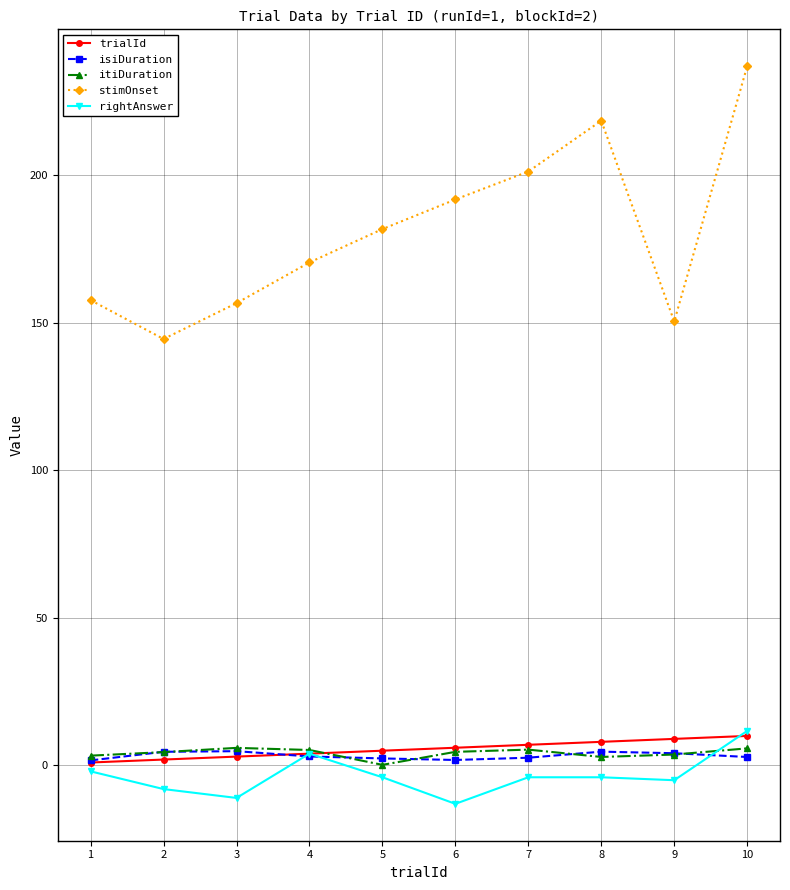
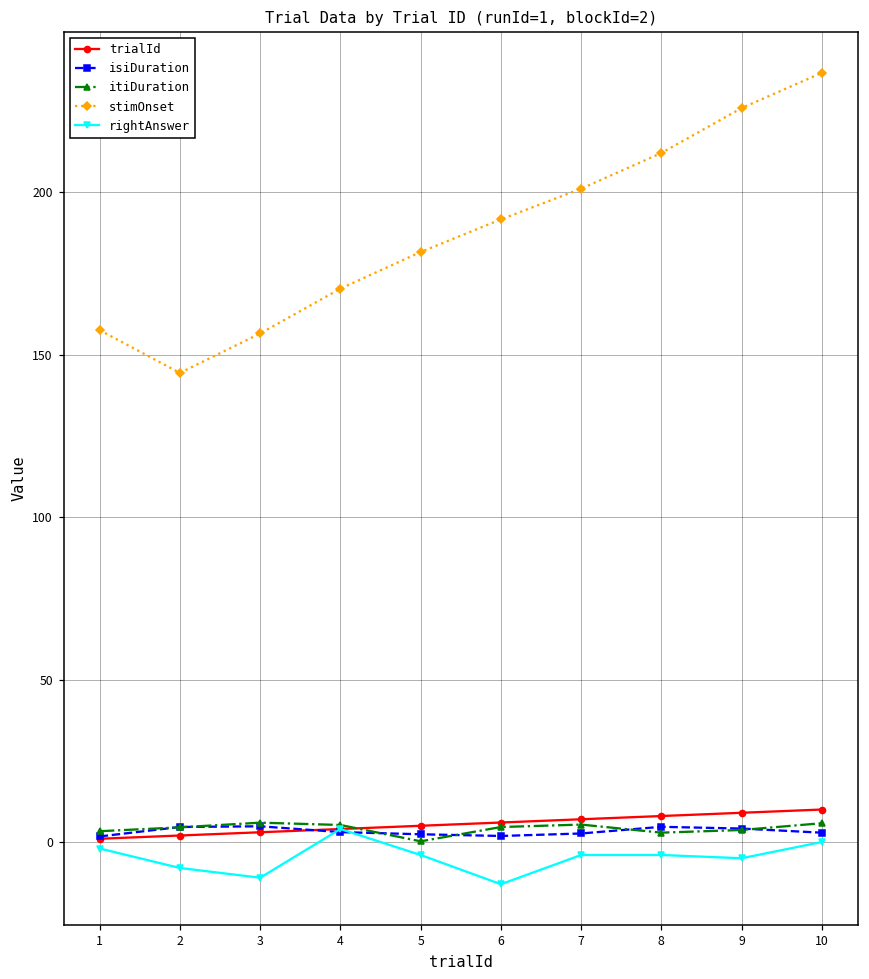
stimOnset, 8: 218 -> 212
stimOnset, 9: 150 -> 226
rightAnswer, 10: 12 -> 0
